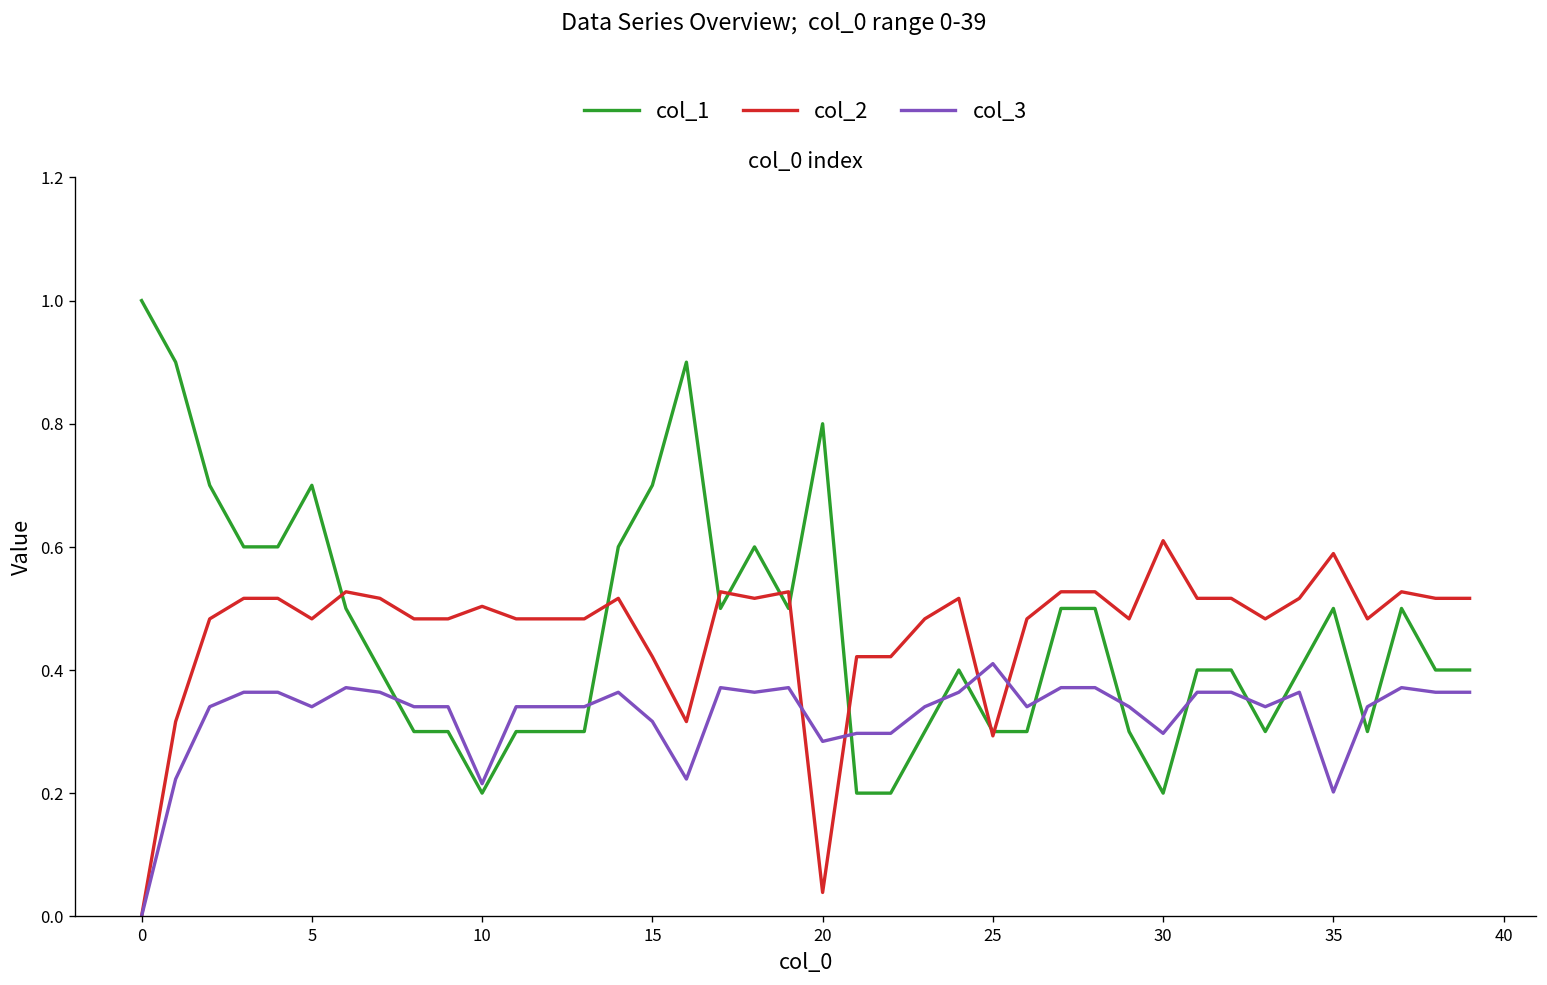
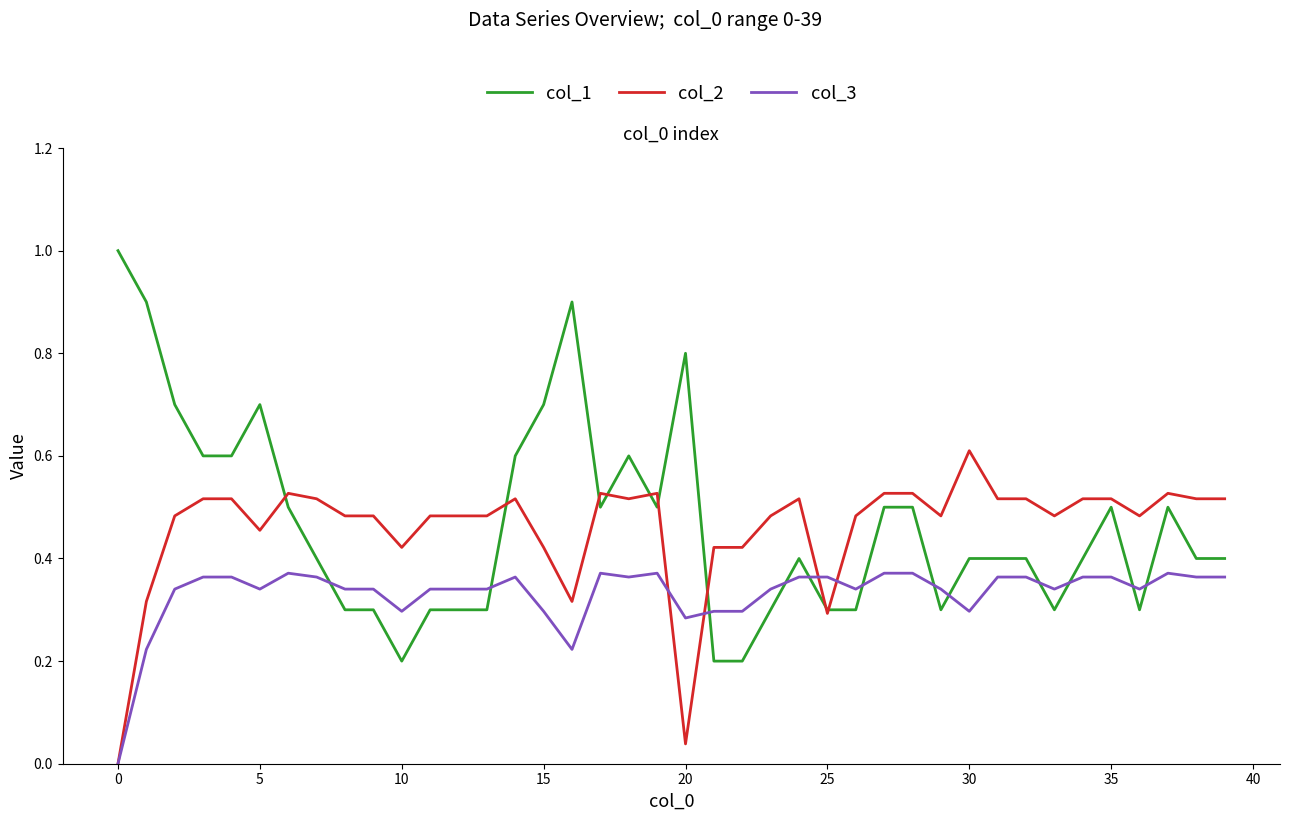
col_2, 5: 0.48 -> 0.45
col_2, 10: 0.50 -> 0.42
col_3, 10: 0.22 -> 0.30
col_3, 15: 0.32 -> 0.30
col_3, 25: 0.41 -> 0.36
col_1, 30: 0.2 -> 0.4
col_2, 35: 0.59 -> 0.52
col_3, 35: 0.20 -> 0.36
